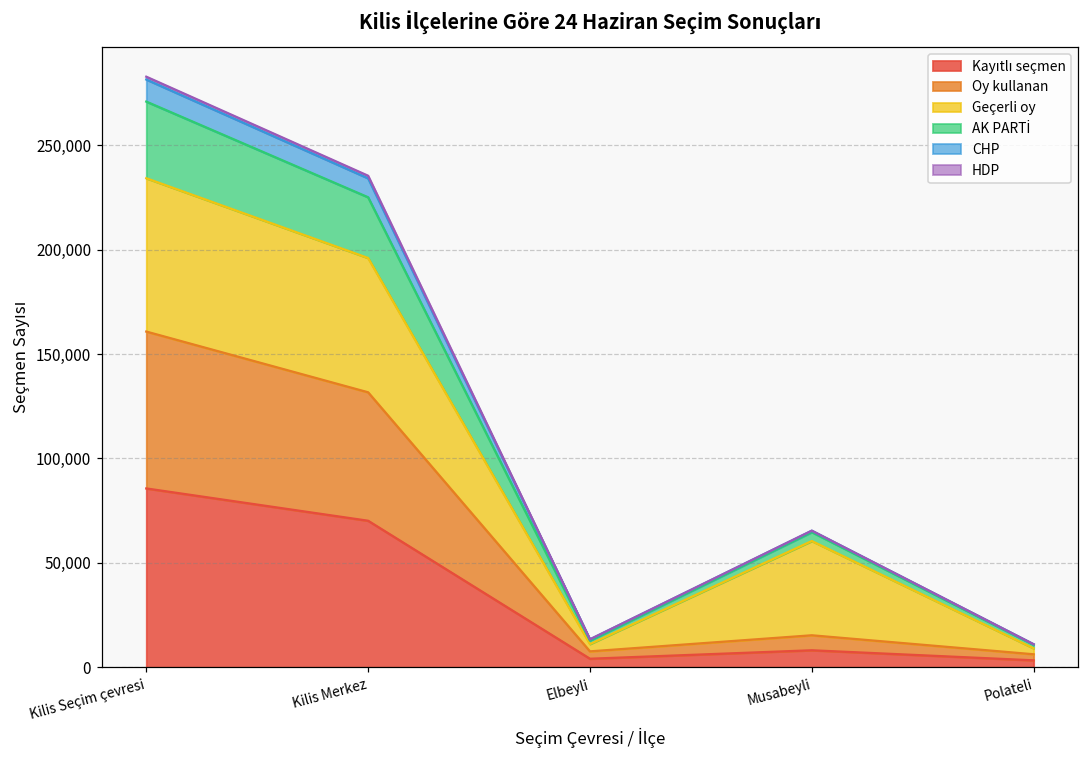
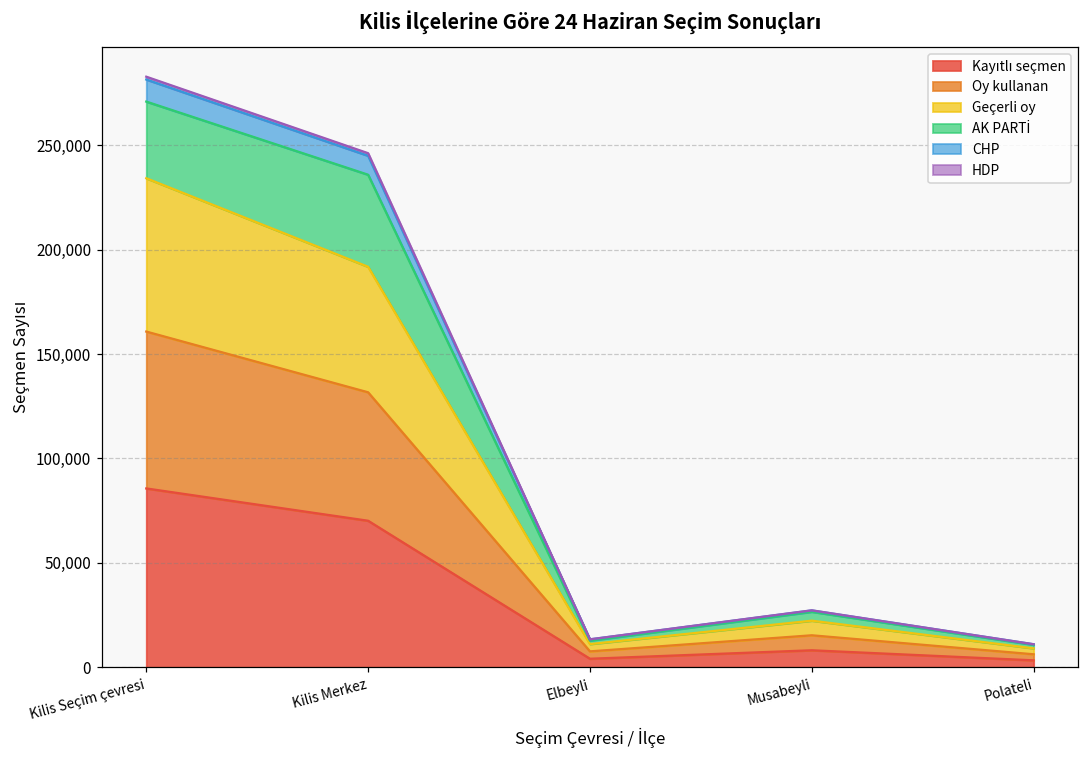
Geçerli oy, Kilis Merkez: 64,000 -> 60,000
AK PARTİ, Kilis Merkez: 29,000 -> 44,000
Geçerli oy, Musabeyli: 45,000 -> 7,000
